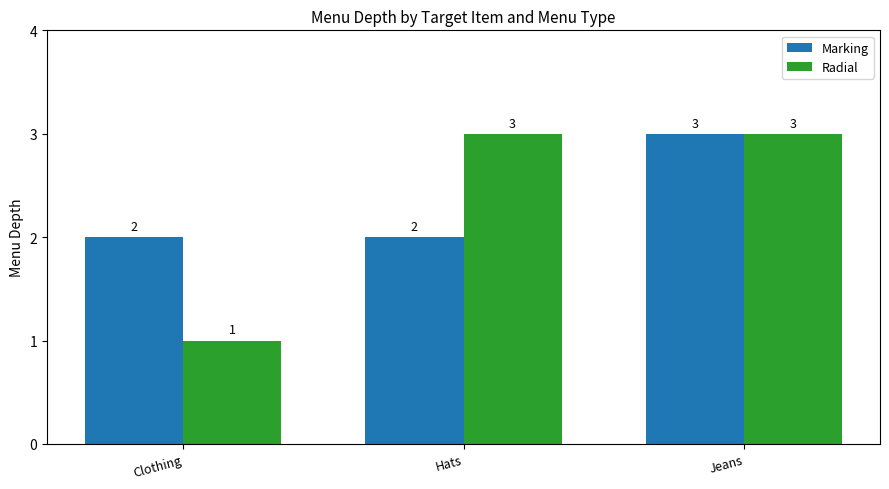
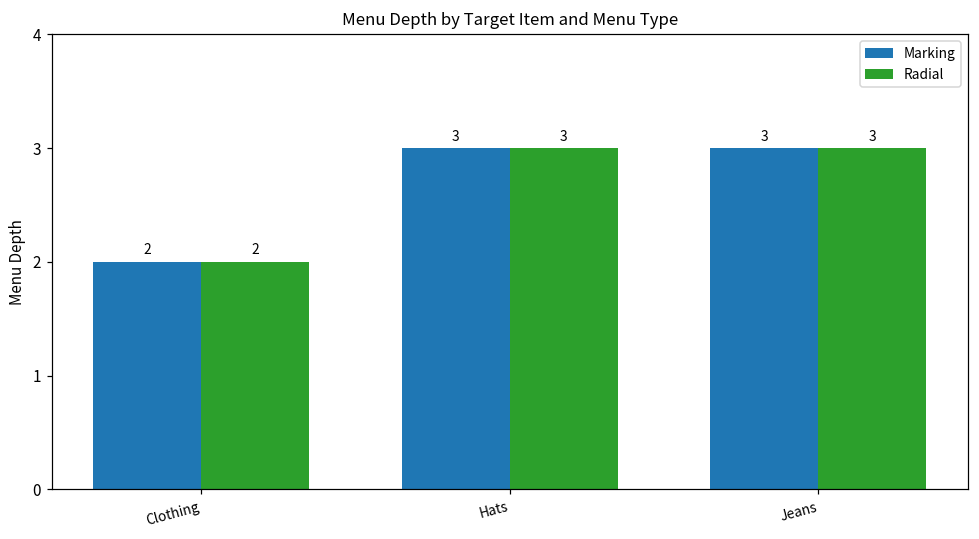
Radial, Clothing: 1 -> 2
Marking, Hats: 2 -> 3
